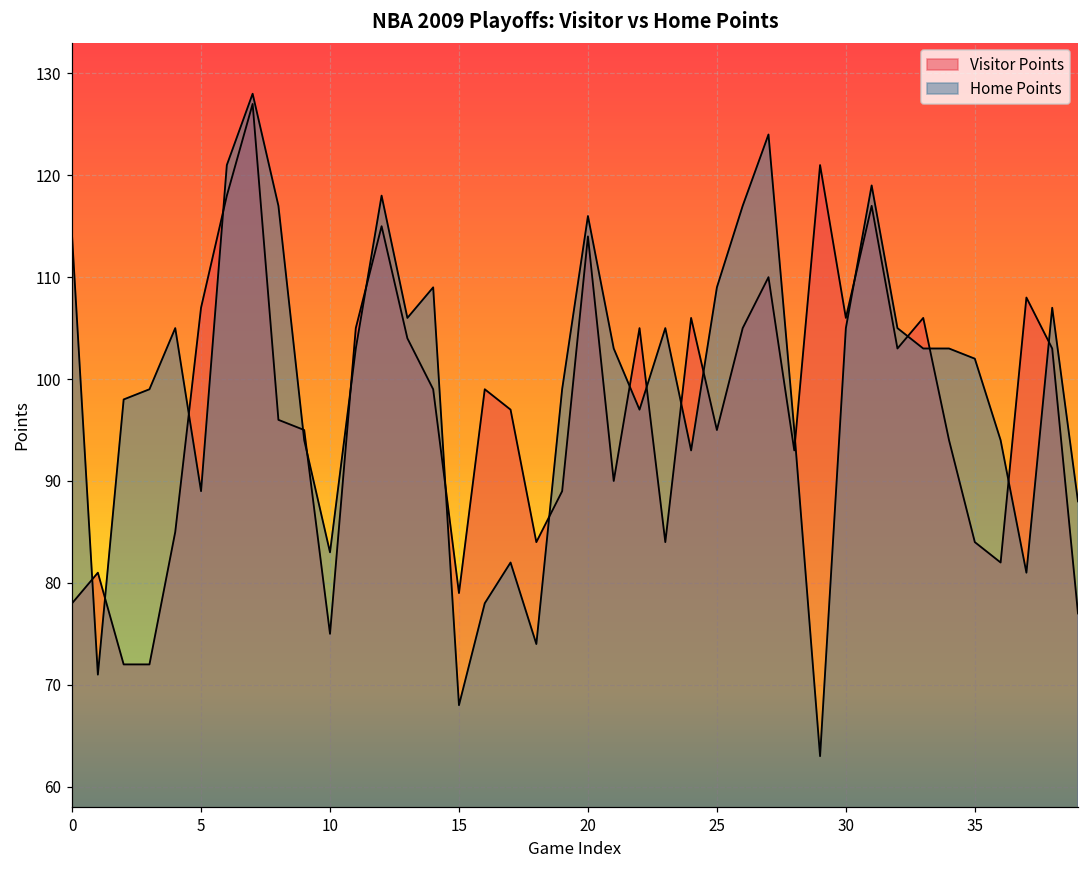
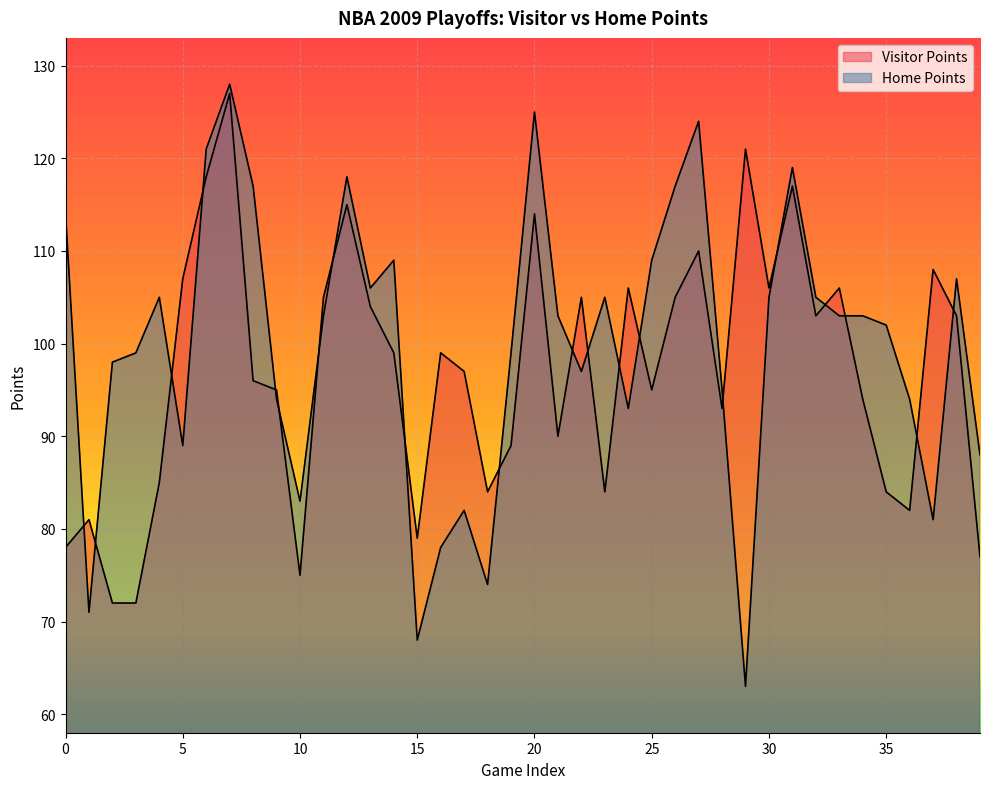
Home Points, 20: 116 -> 125
